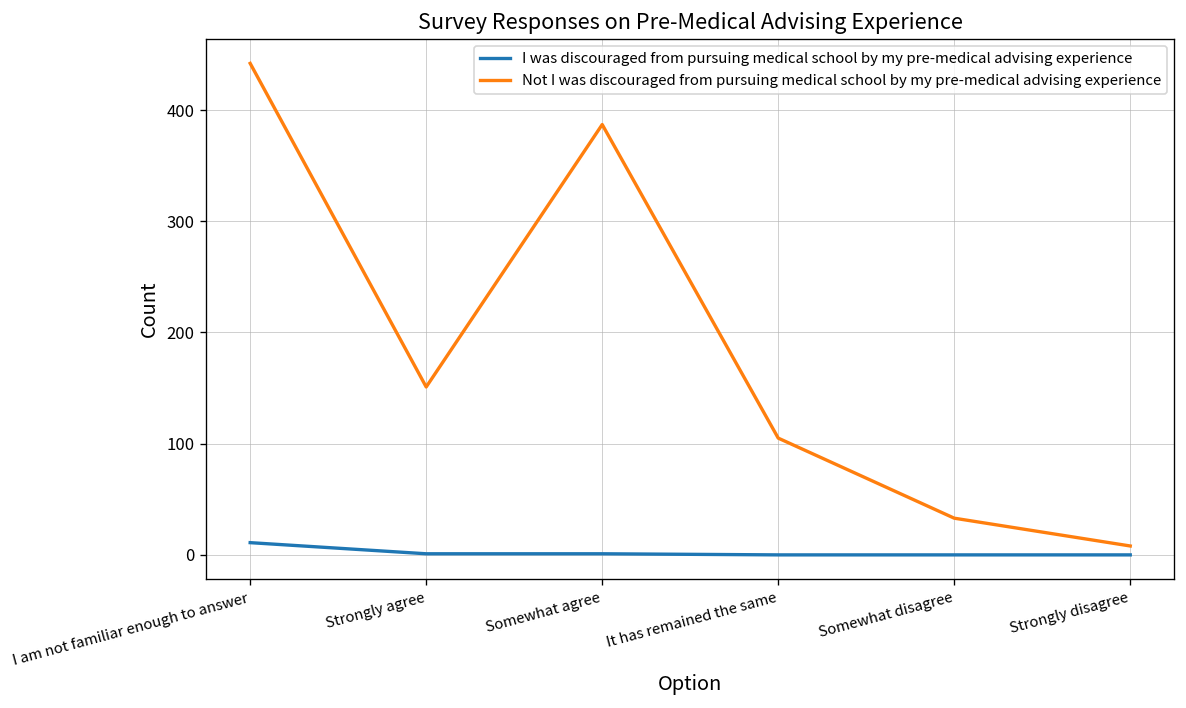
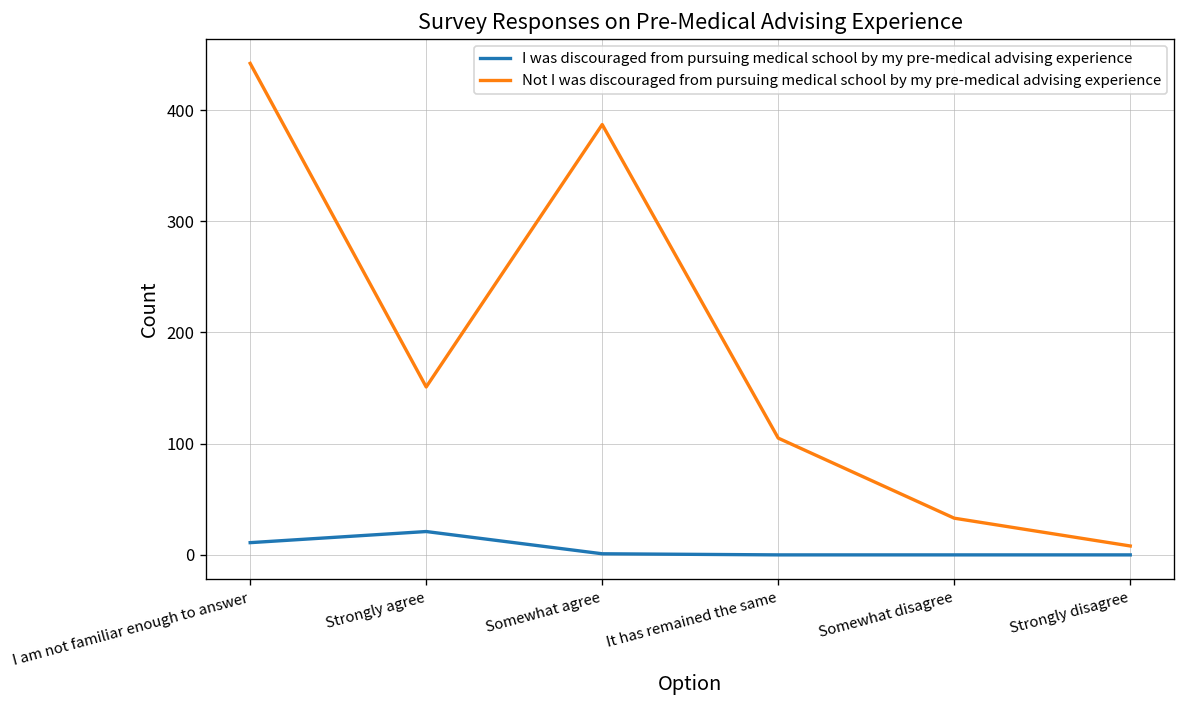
I was discouraged from pursuing medical school by my pre-medical advising experience, Strongly agree: 0 -> 20
